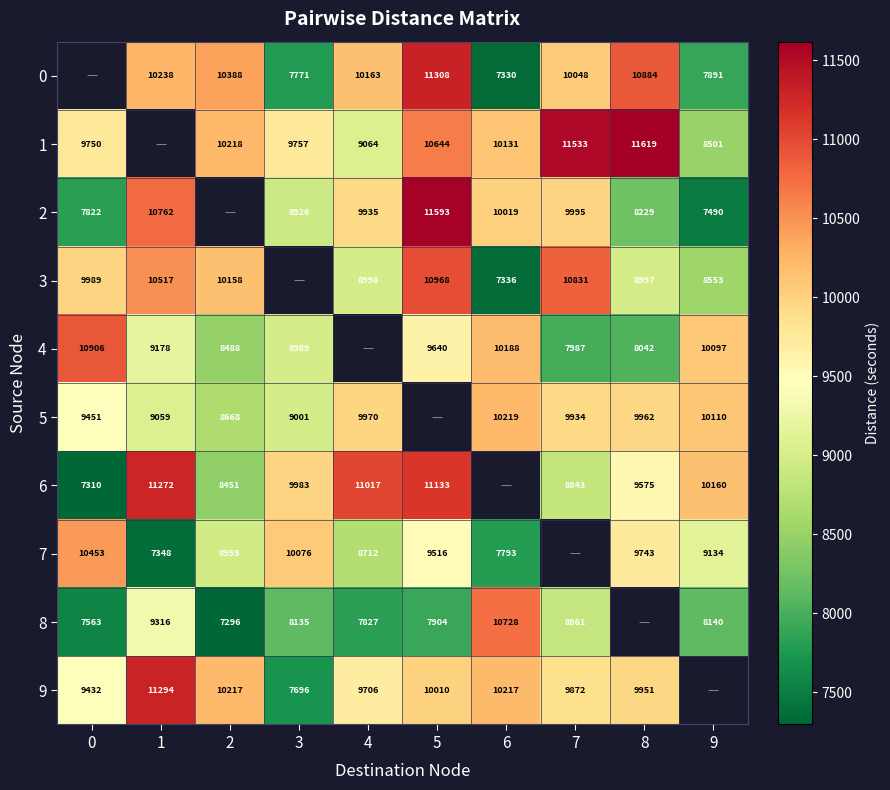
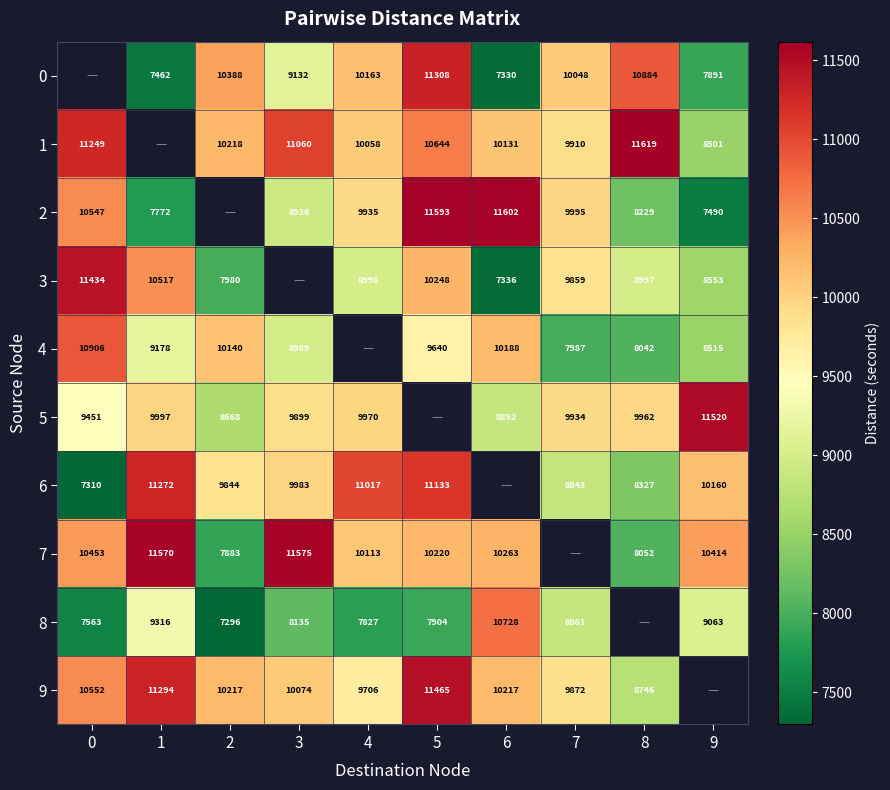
0, 1: 10238 -> 7462
0, 3: 7771 -> 9132
1, 0: 9750 -> 11249
1, 3: 9757 -> 11060
1, 4: 9064 -> 10058
1, 7: 11533 -> 9910
2, 0: 7822 -> 10547
2, 1: 10762 -> 7772
2, 6: 10019 -> 11602
3, 0: 9989 -> 11434
3, 2: 10158 -> 7980
3, 5: 10968 -> 10248
3, 7: 10831 -> 9859
4, 2: 8488 -> 10140
4, 9: 10097 -> 8515
5, 1: 9059 -> 9997
5, 3: 9001 -> 9899
5, 6: 10219 -> 8852
5, 9: 10110 -> 11520
6, 2: 8451 -> 9844
6, 8: 9575 -> 8327
7, 1: 7348 -> 11570
7, 2: 8959 -> 7883
7, 3: 10076 -> 11575
7, 4: 8712 -> 10113
7, 5: 9516 -> 10220
7, 6: 7793 -> 10263
7, 8: 9743 -> 8052
7, 9: 9134 -> 10414
8, 9: 8140 -> 9063
9, 0: 9432 -> 10552
9, 3: 7696 -> 10074
9, 5: 10010 -> 11465
9, 8: 9951 -> 8746
